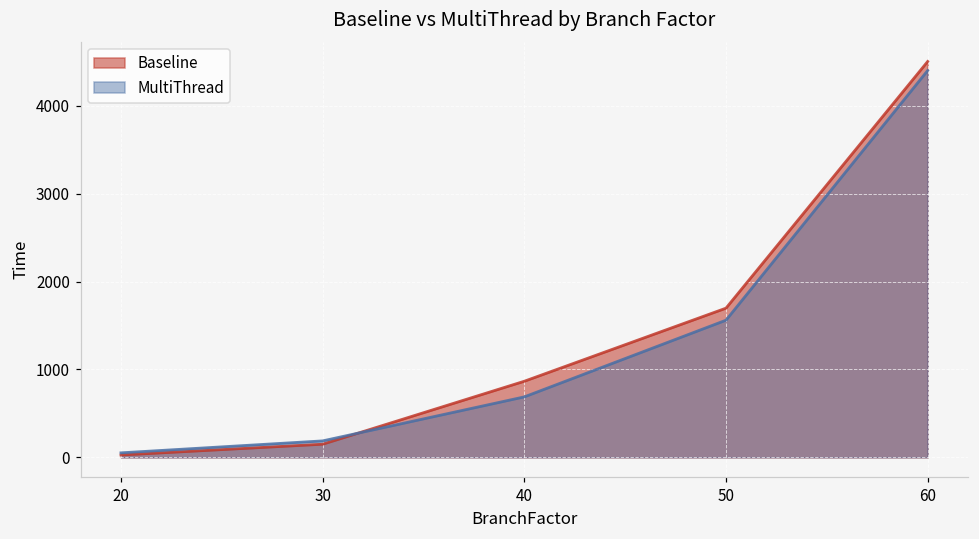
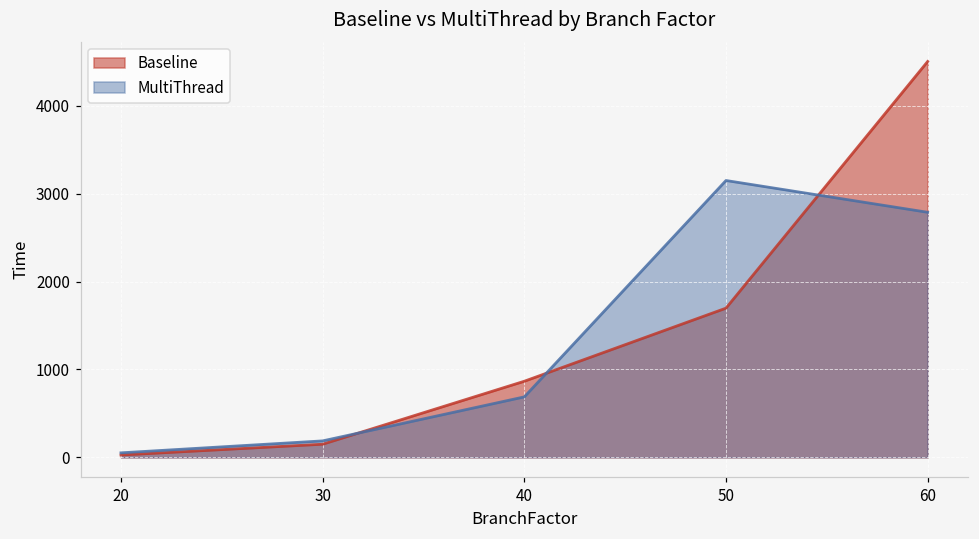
MultiThread, 50: 1600 -> 3200
MultiThread, 60: 4400 -> 2800
